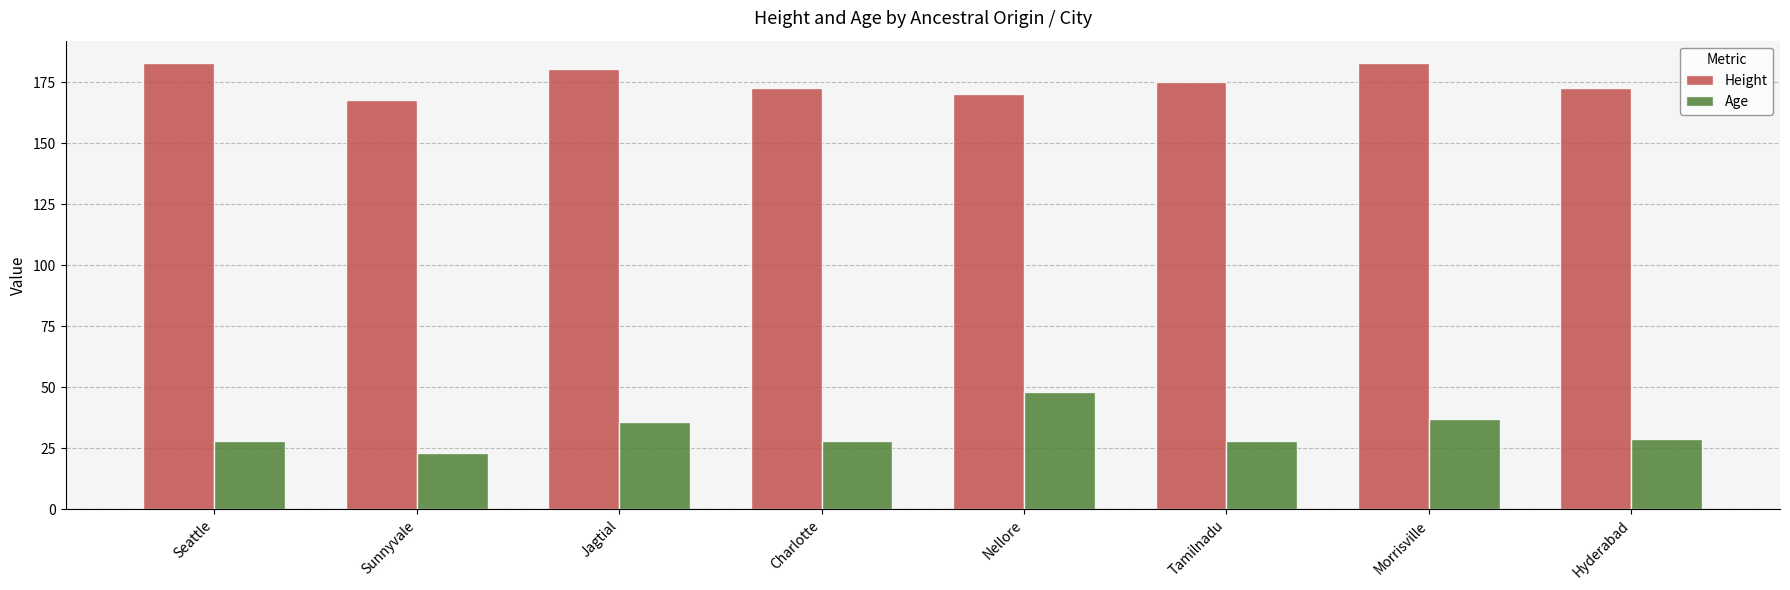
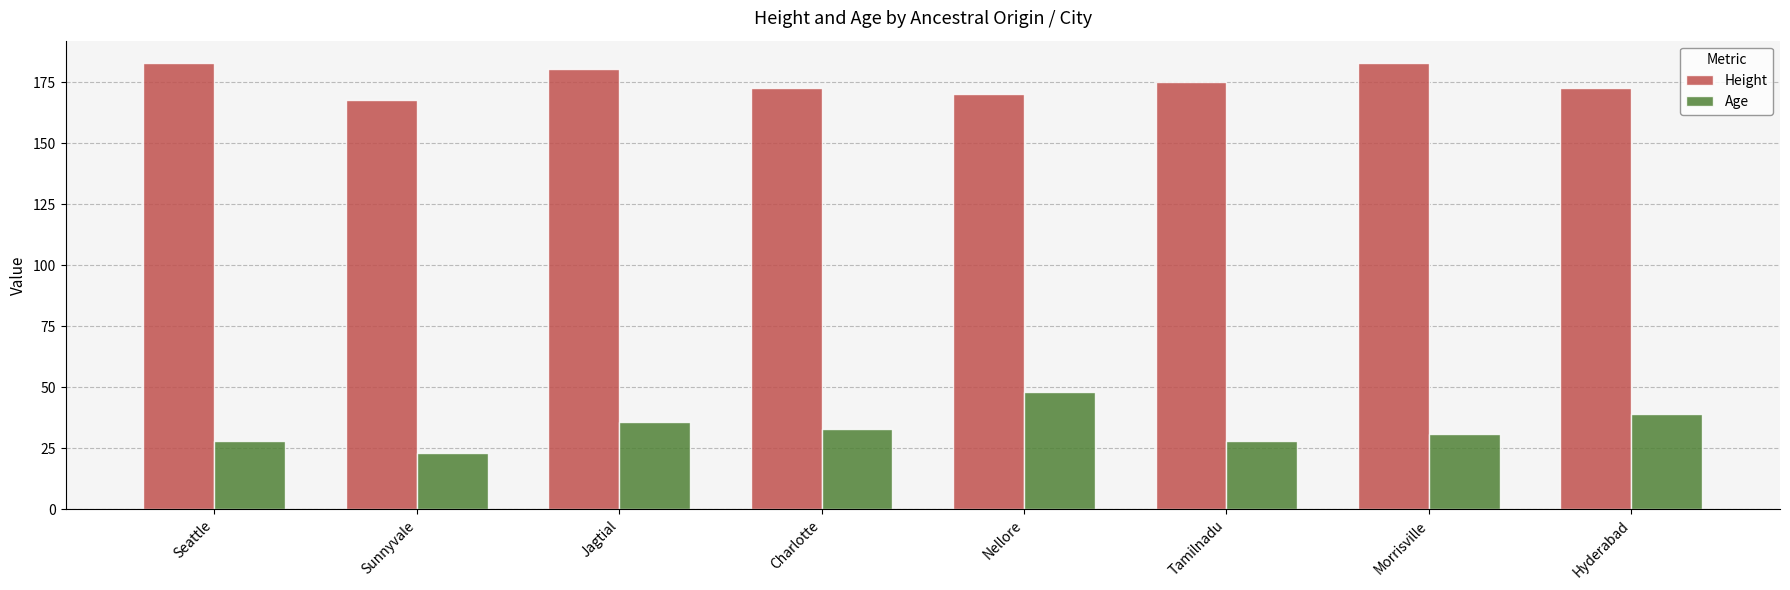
Age, Charlotte: 28 -> 33
Age, Morrisville: 37 -> 31
Age, Hyderabad: 29 -> 39
